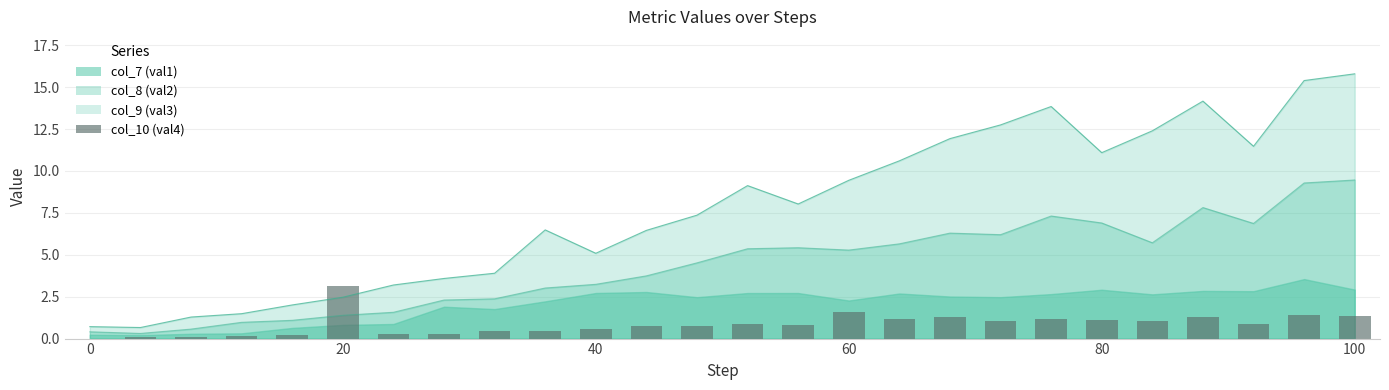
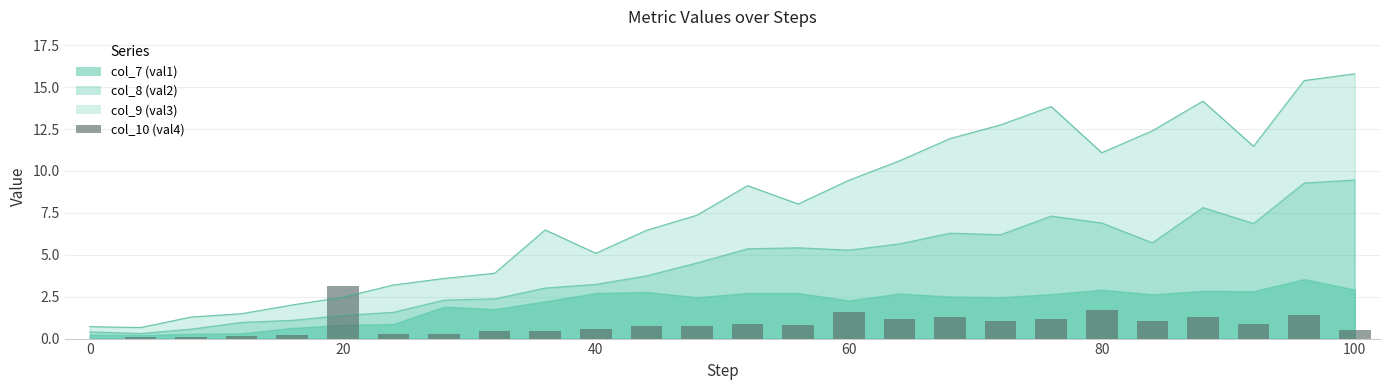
col_10 (val4), 80: 1.1 -> 1.7
col_10 (val4), 100: 1.4 -> 0.5
